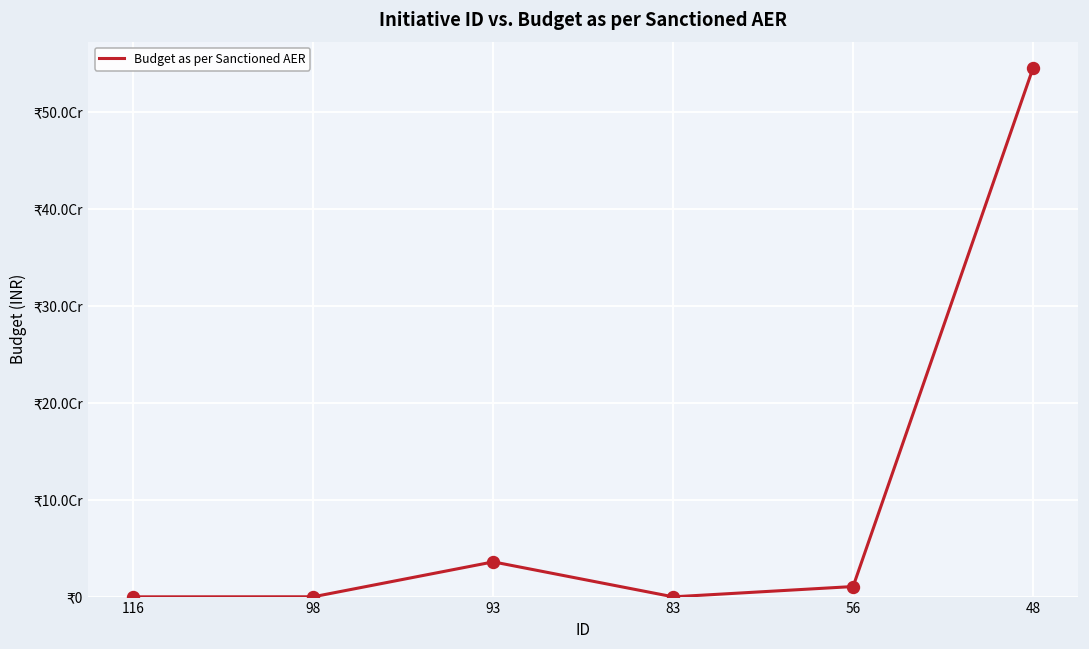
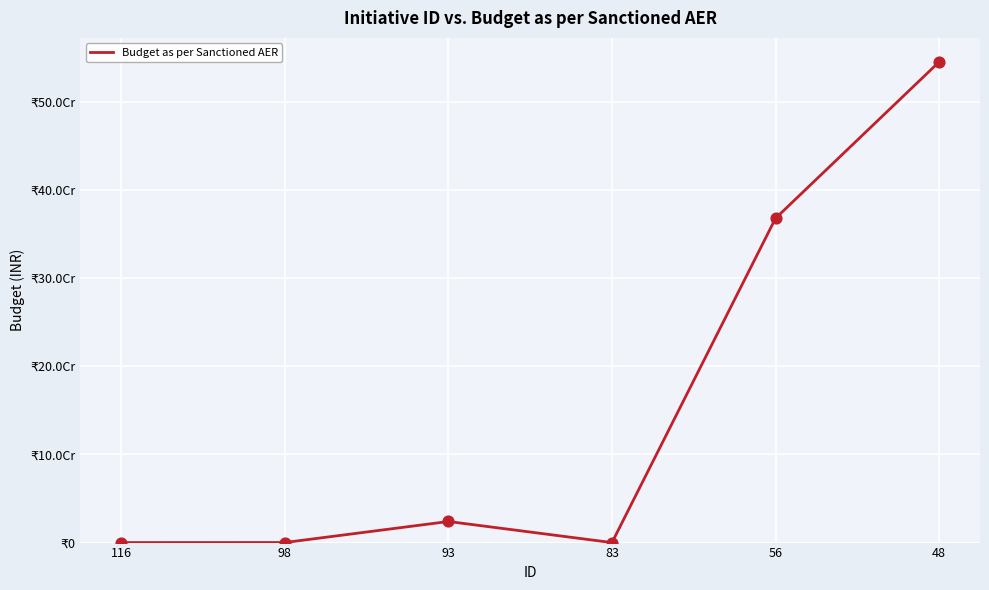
93: ₹4Cr -> ₹2Cr
56: ₹1Cr -> ₹37Cr
